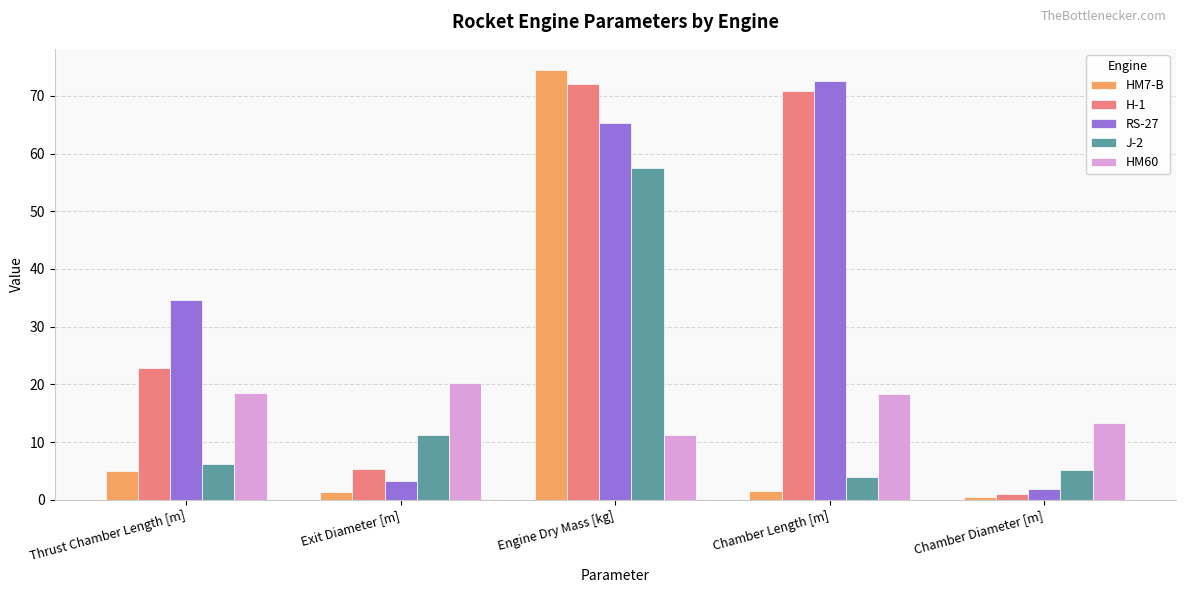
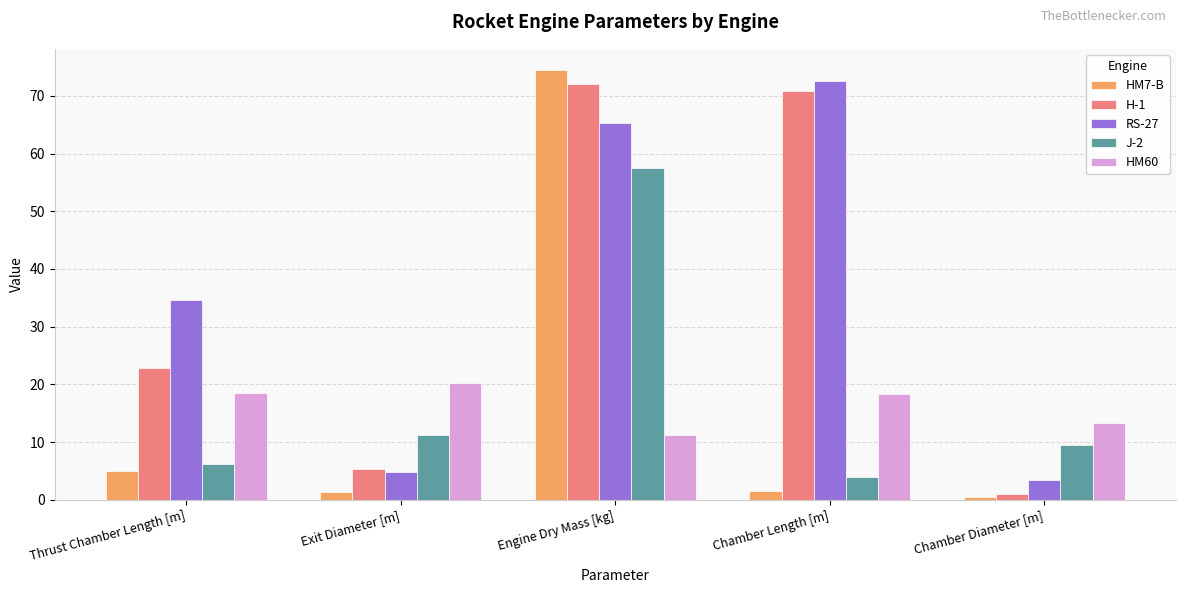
RS-27, Exit Diameter [m]: 3 -> 5
RS-27, Chamber Diameter [m]: 2 -> 3
J-2, Chamber Diameter [m]: 5 -> 10
